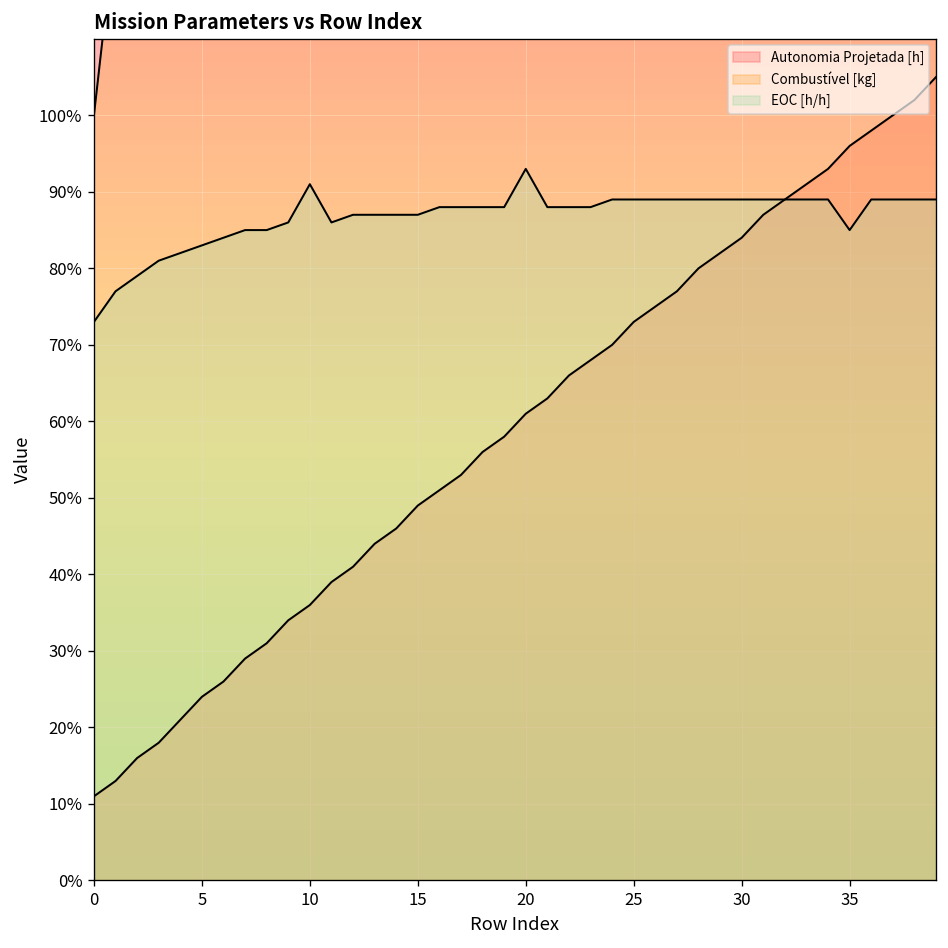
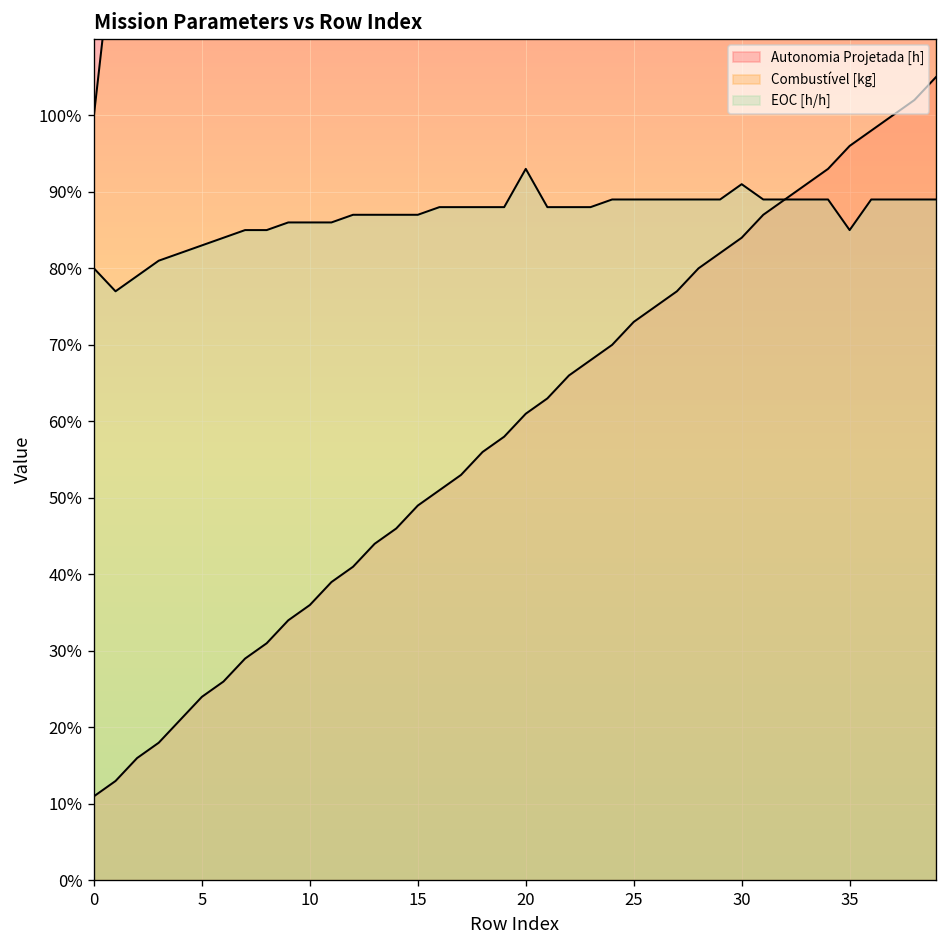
EOC [h/h], 0: 73% -> 80%
EOC [h/h], 10: 91% -> 86%
EOC [h/h], 30: 89% -> 91%
